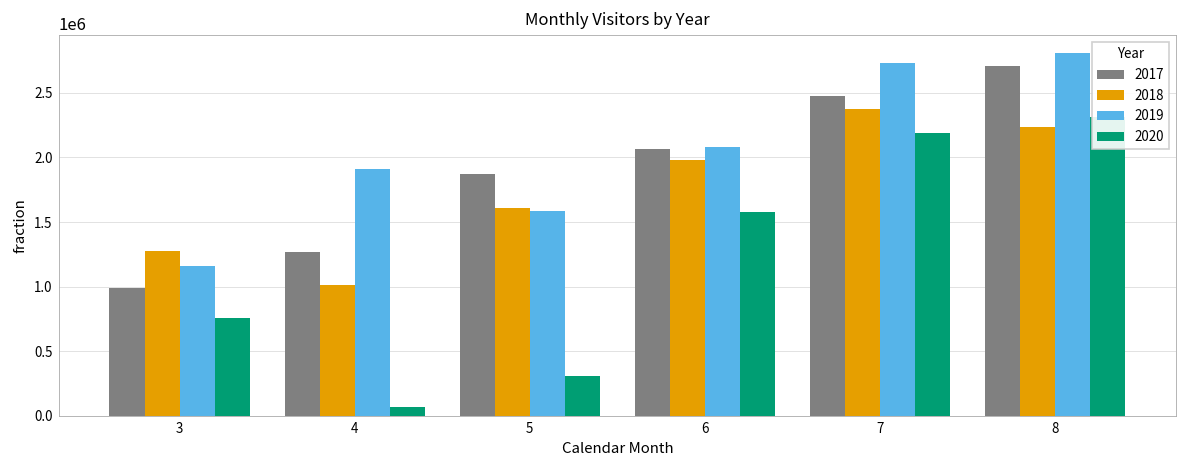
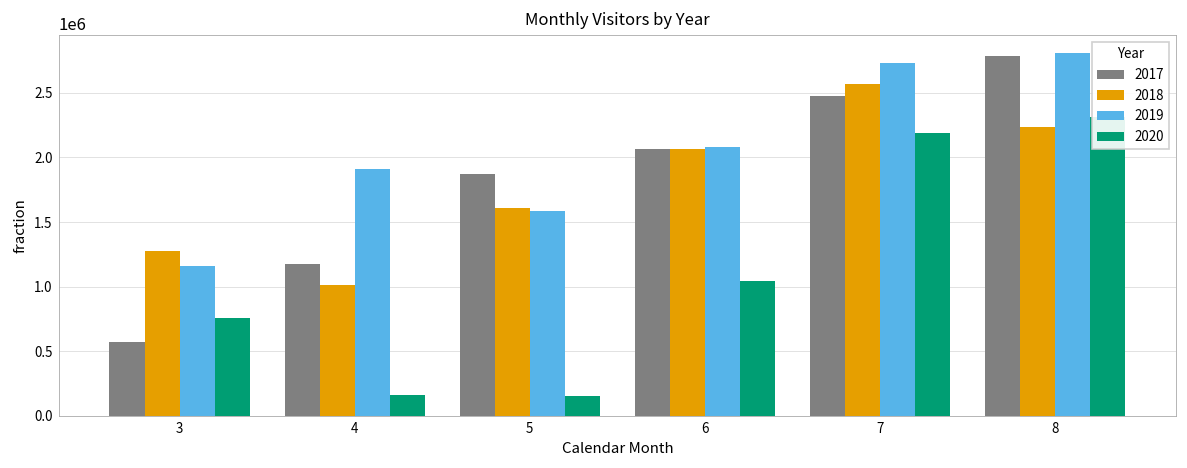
2017, 3: 990000 -> 570000
2017, 4: 1270000 -> 1180000
2020, 4: 70000 -> 160000
2020, 5: 310000 -> 150000
2018, 6: 1980000 -> 2070000
2020, 6: 1580000 -> 1050000
2018, 7: 2370000 -> 2570000
2017, 8: 2710000 -> 2790000
